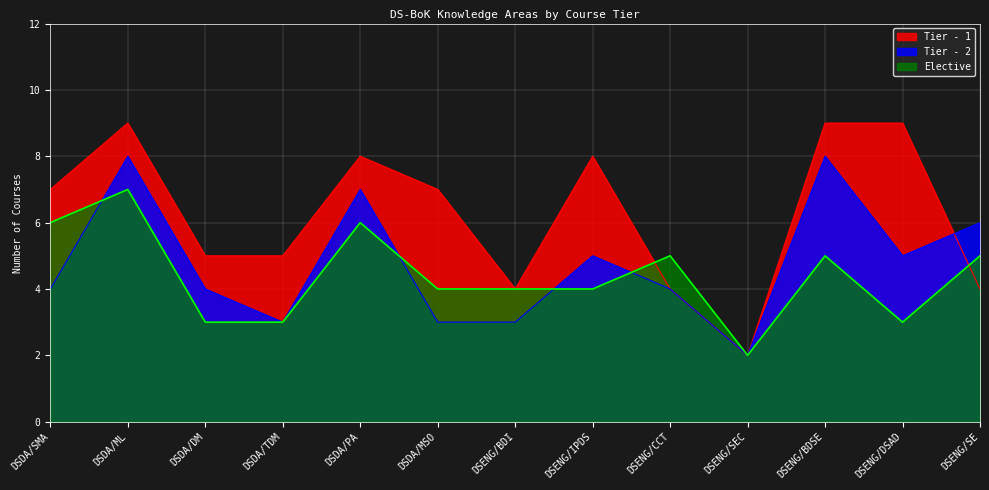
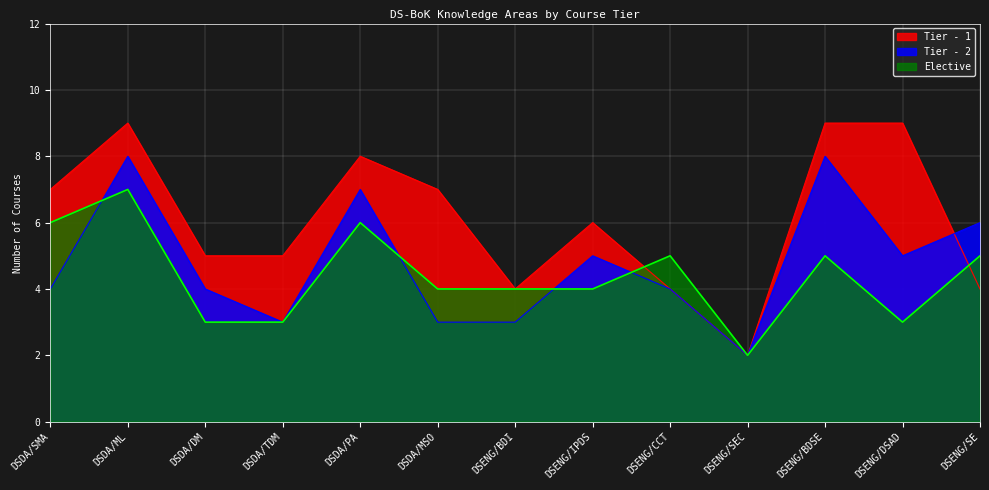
Tier - 1, DSENG/IPDS: 8 -> 6
